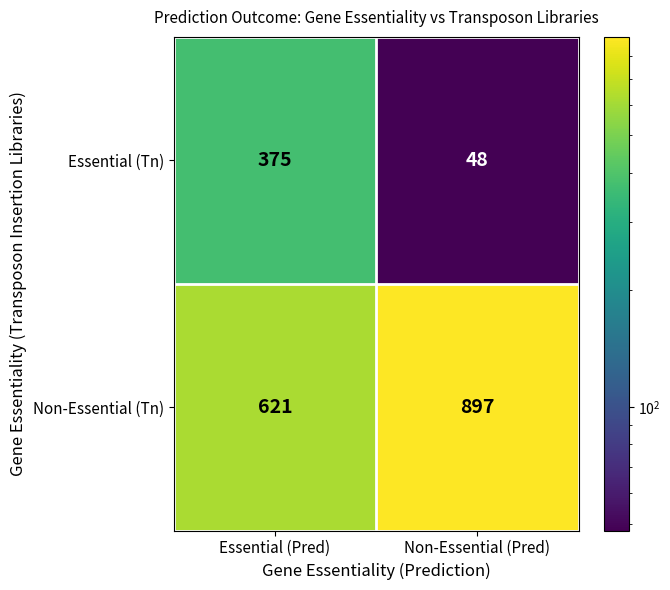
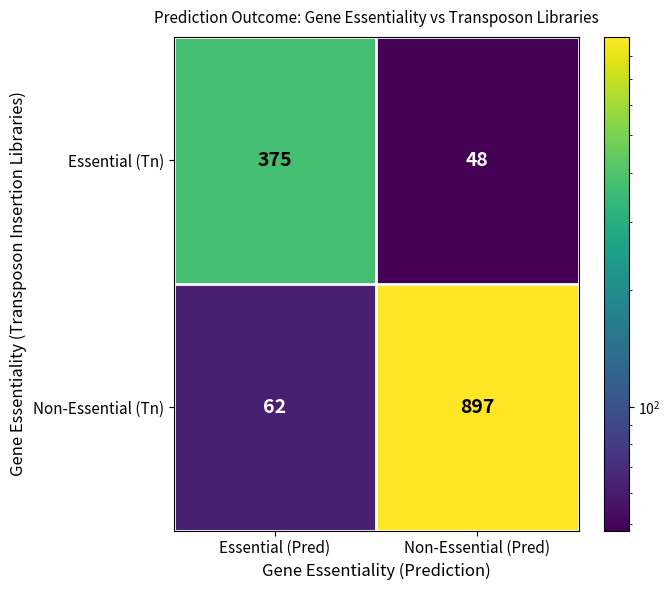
Non-Essential (Tn), Essential (Pred): 621 -> 62
